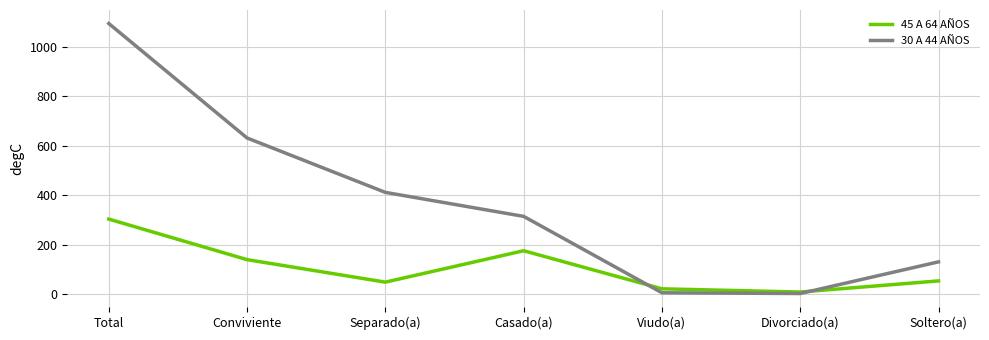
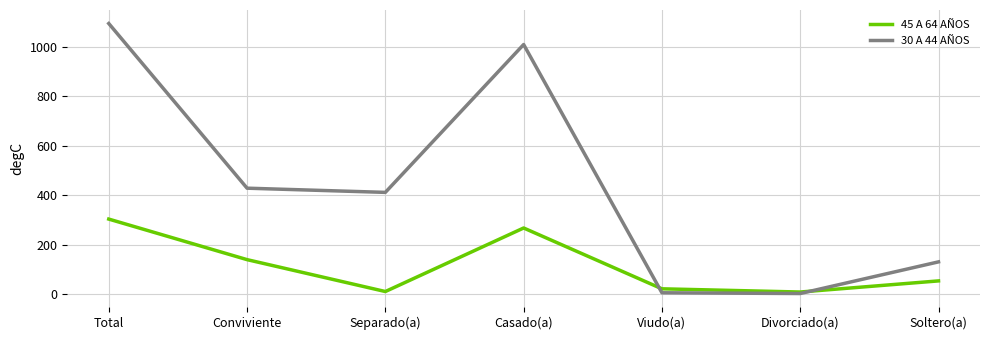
30 A 44 AÑOS, Conviviente: 630 -> 430
45 A 64 AÑOS, Separado(a): 50 -> 10
45 A 64 AÑOS, Casado(a): 180 -> 270
30 A 44 AÑOS, Casado(a): 320 -> 1010
